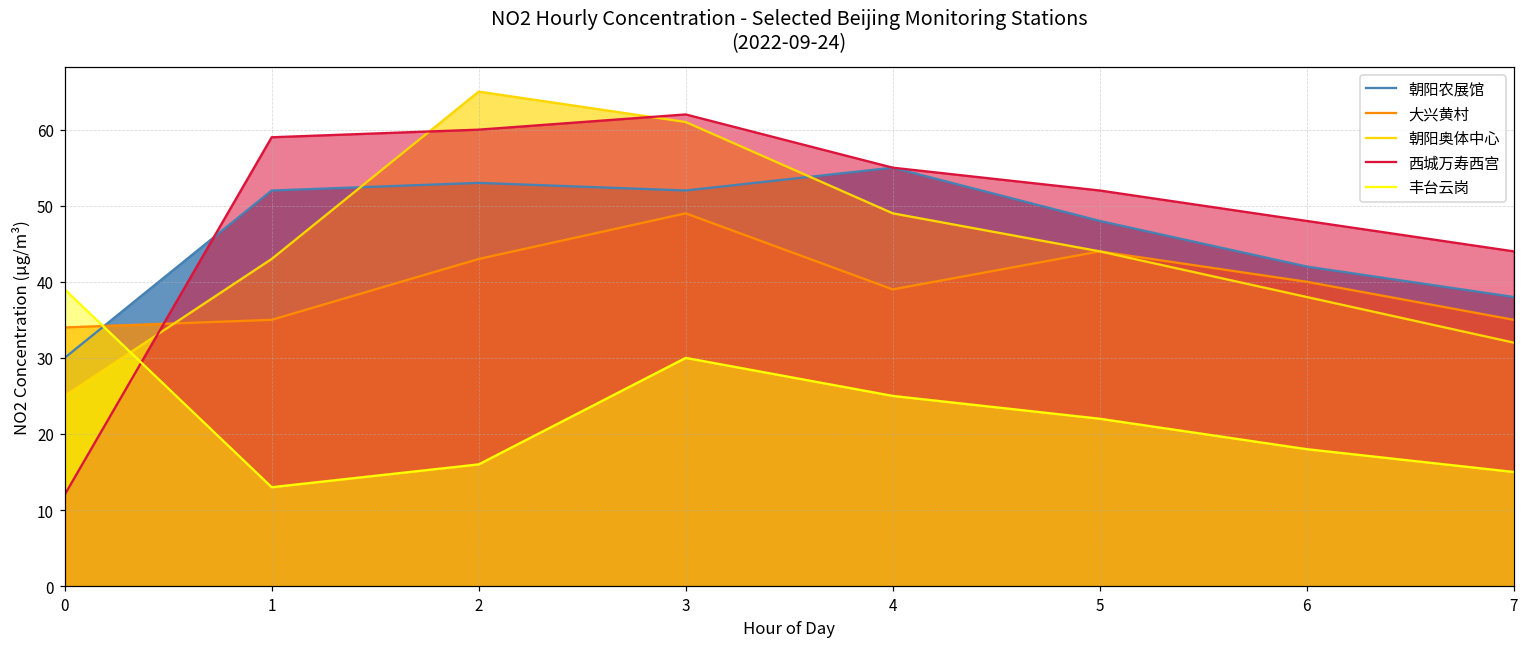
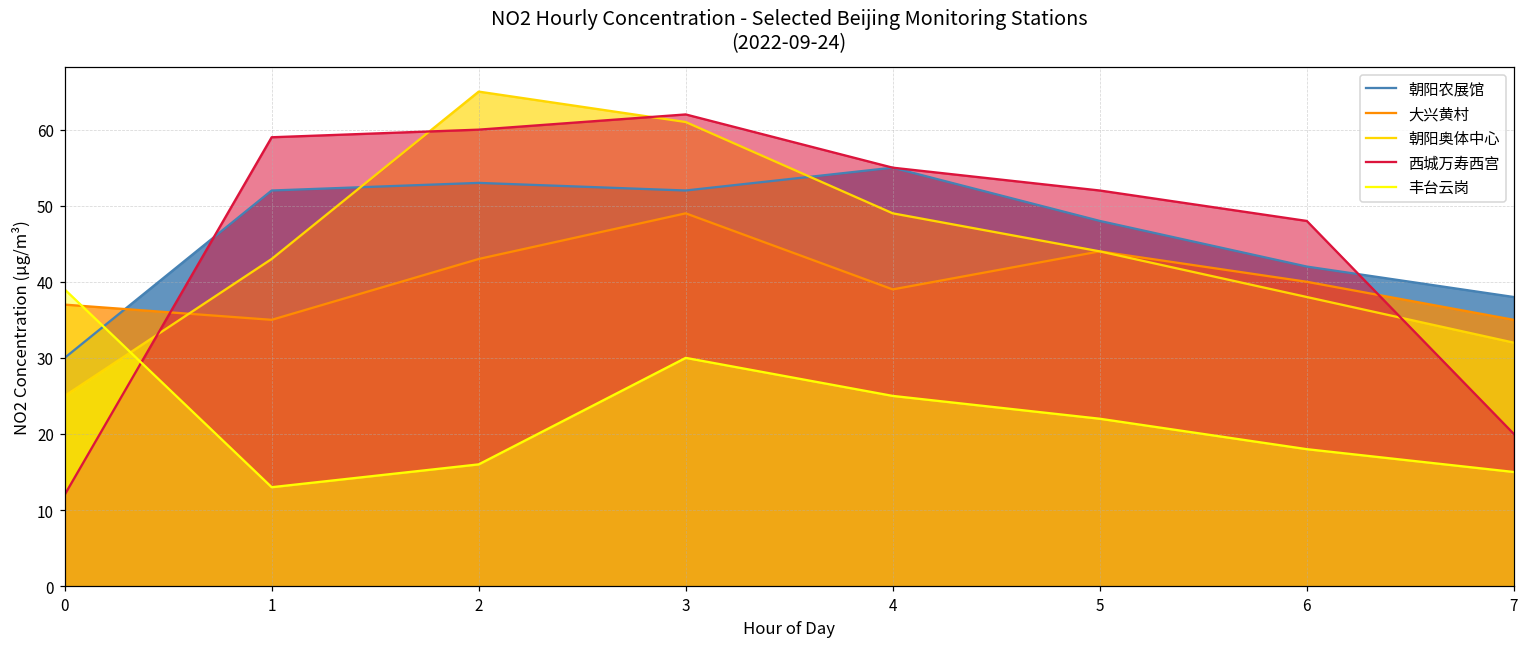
大兴黄村, 0: 34 -> 37
西城万寿西宫, 7: 44 -> 20
